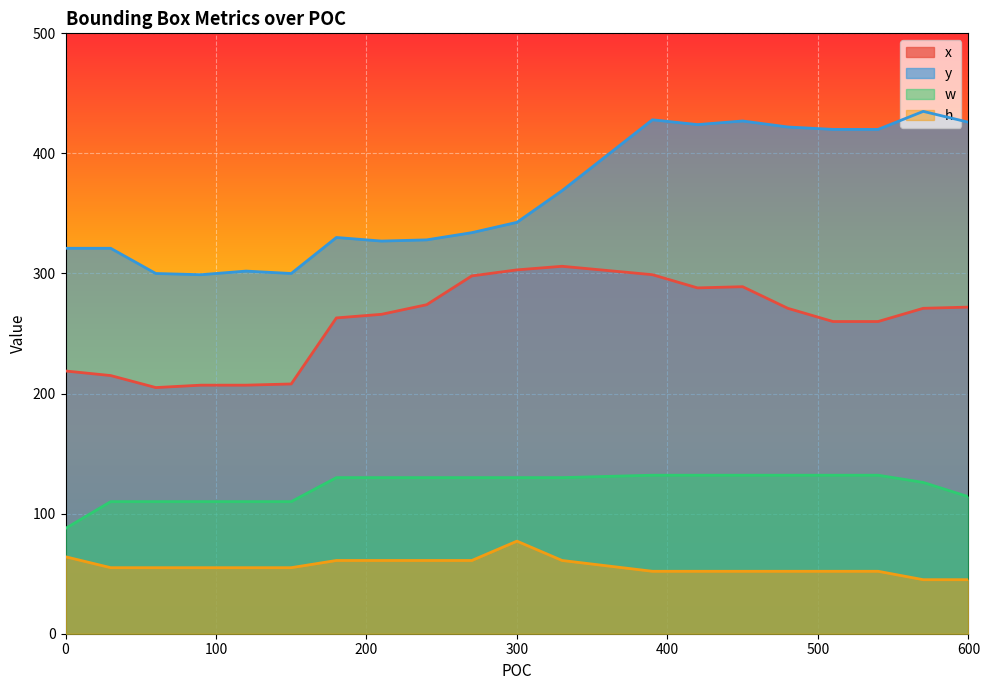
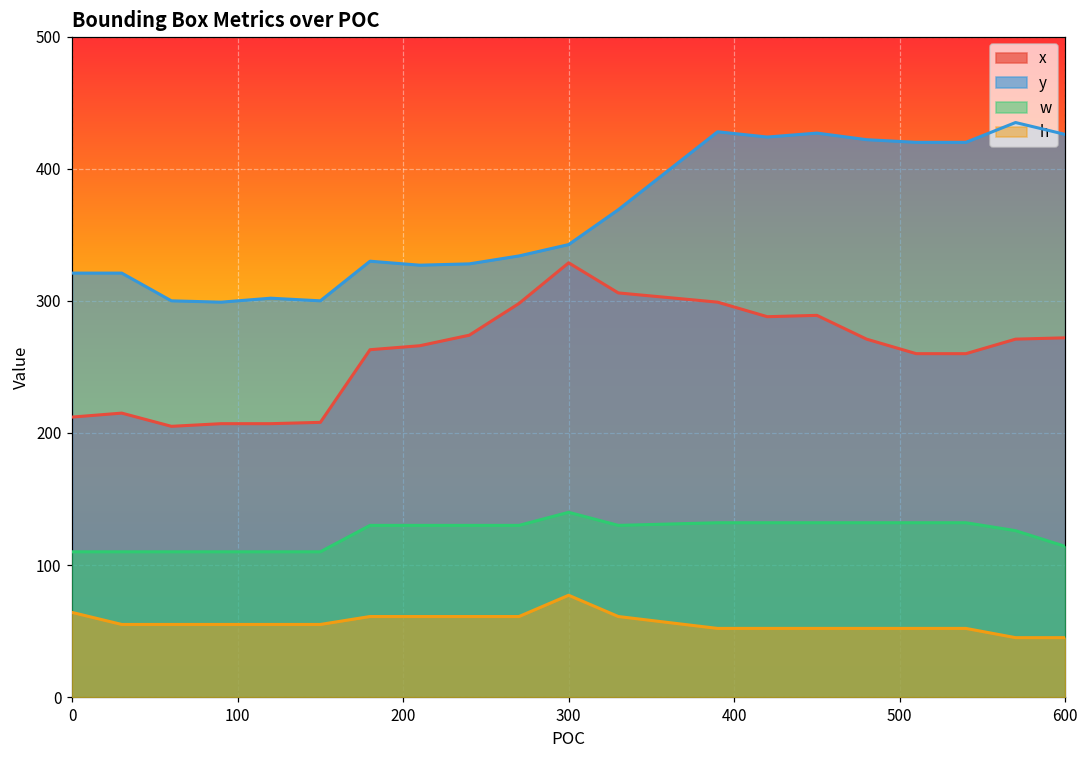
x, 0: 219 -> 212
w, 0: 88 -> 110
x, 300: 303 -> 329
w, 300: 130 -> 140
